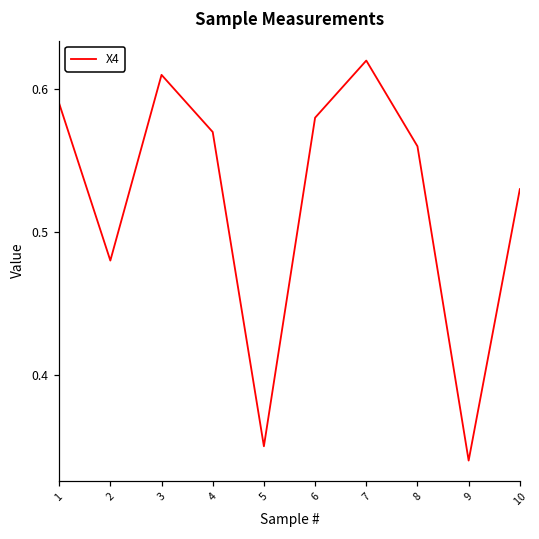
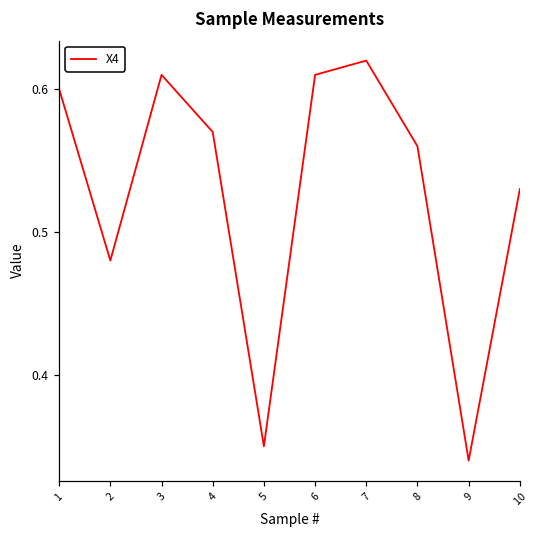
1: 0.59 -> 0.60
6: 0.58 -> 0.61
